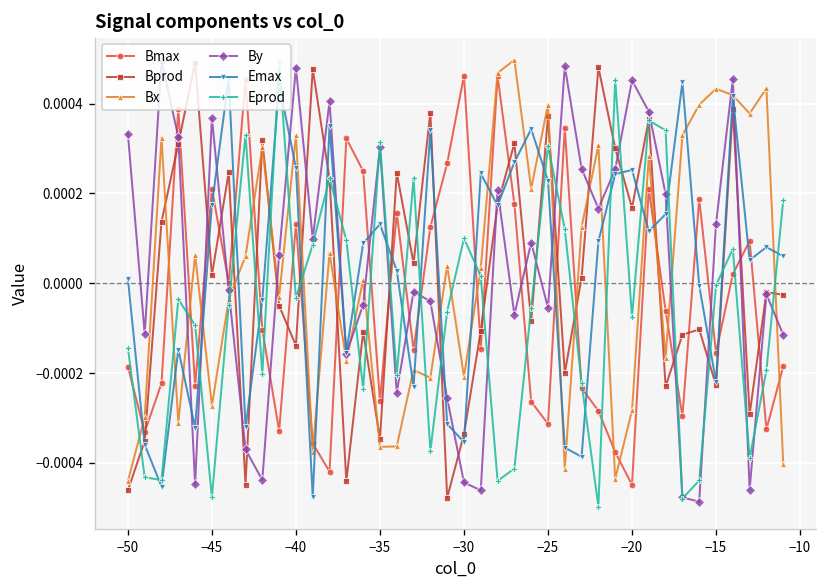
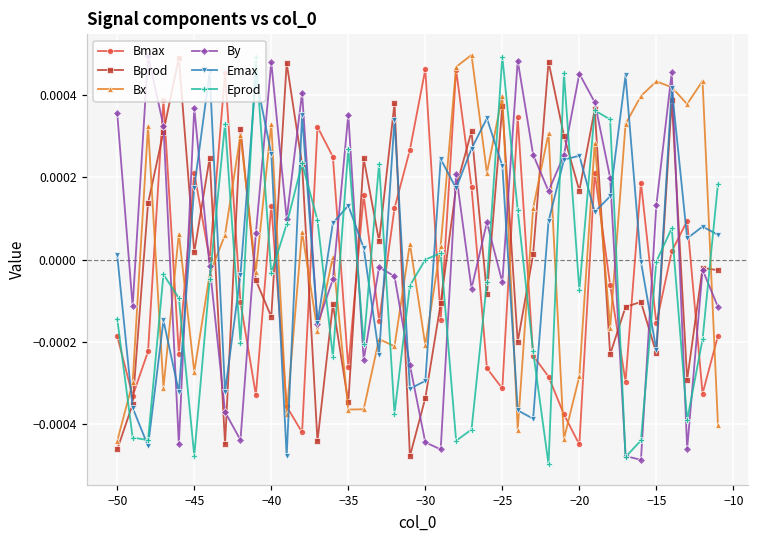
By, −50: 0.00033 -> 0.00036
By, −35: 0.00030 -> 0.00035
Eprod, −35: 0.00031 -> 0.00027
Emax, −30: -0.00035 -> -0.00029
Eprod, −30: 0.0001 -> 0.0000
Eprod, −25: 0.00031 -> 0.00049
